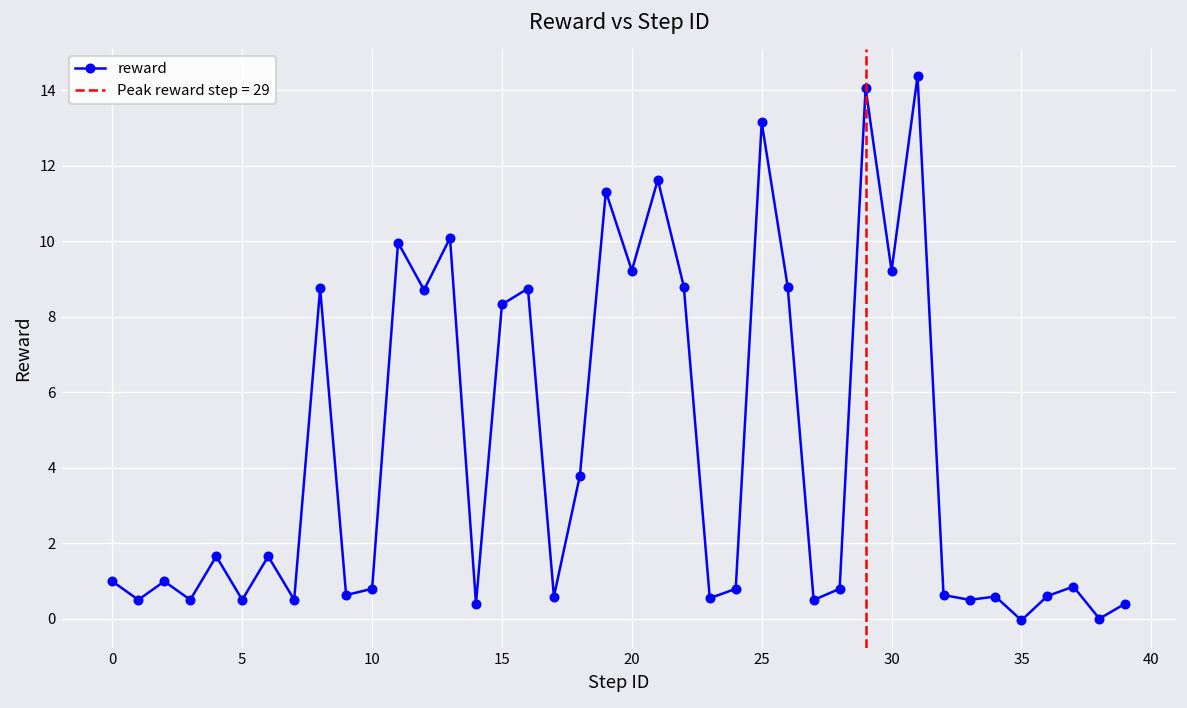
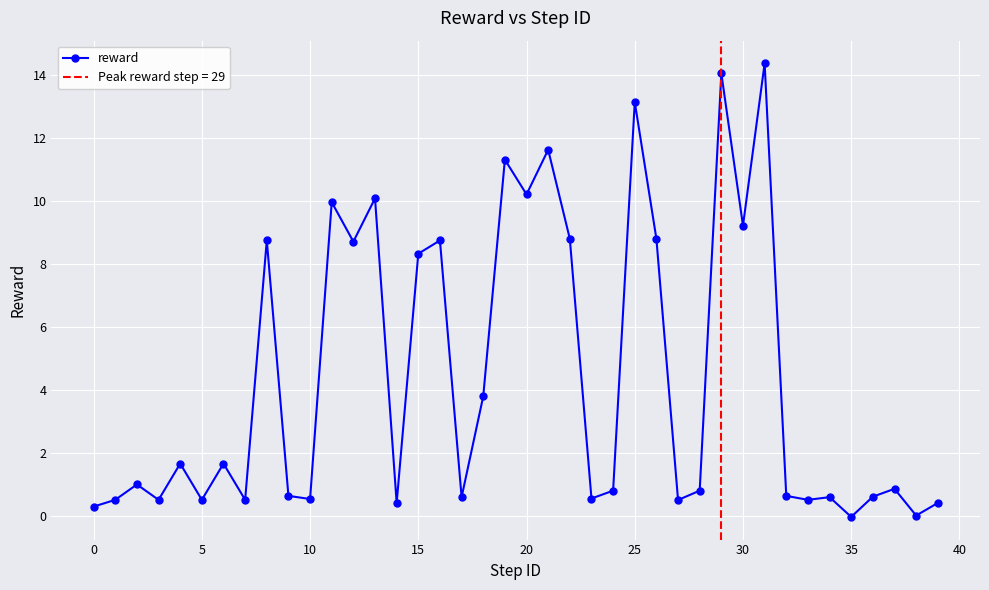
0: 1.0 -> 0.3
10: 0.8 -> 0.5
20: 9.2 -> 10.2
